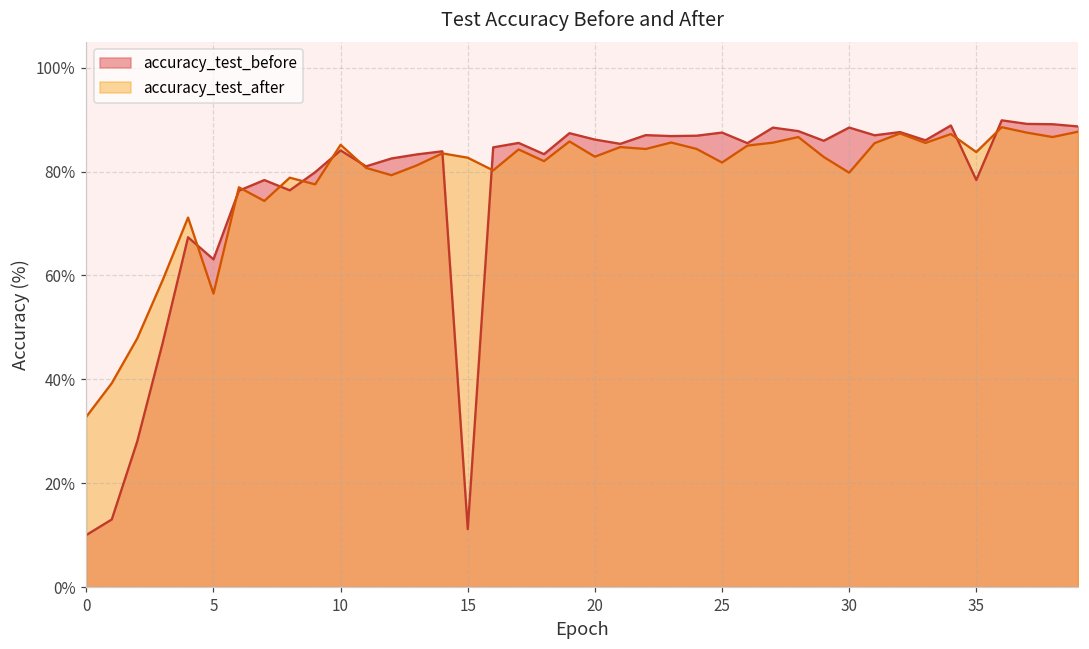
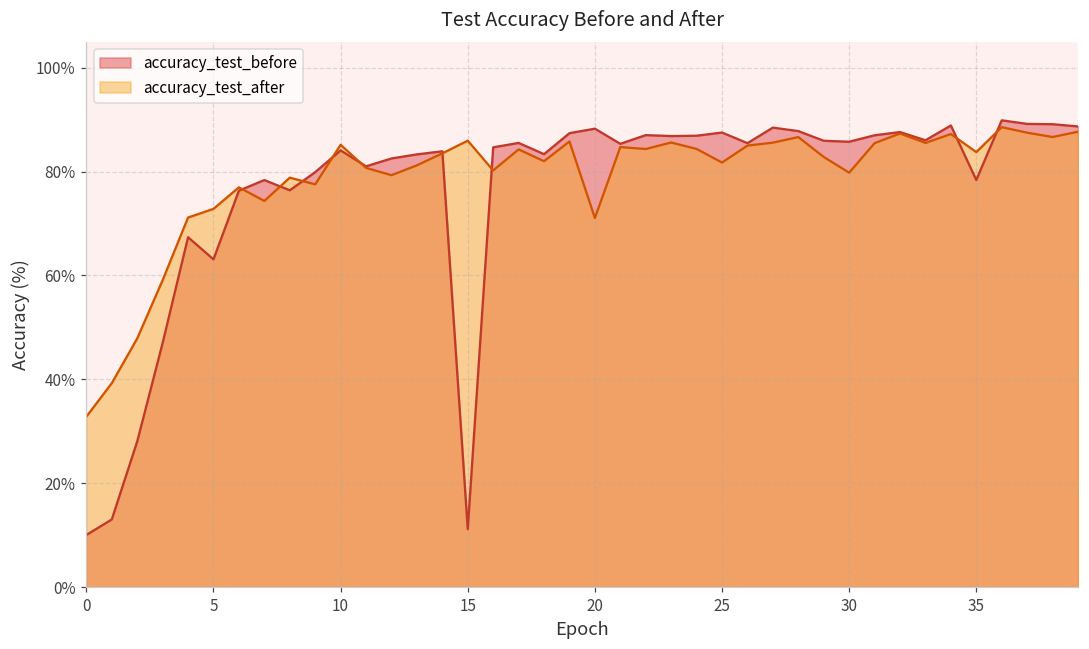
accuracy_test_after, 5: 57% -> 73%
accuracy_test_after, 15: 83% -> 86%
accuracy_test_before, 20: 86% -> 88%
accuracy_test_after, 20: 83% -> 71%
accuracy_test_before, 30: 88% -> 86%
